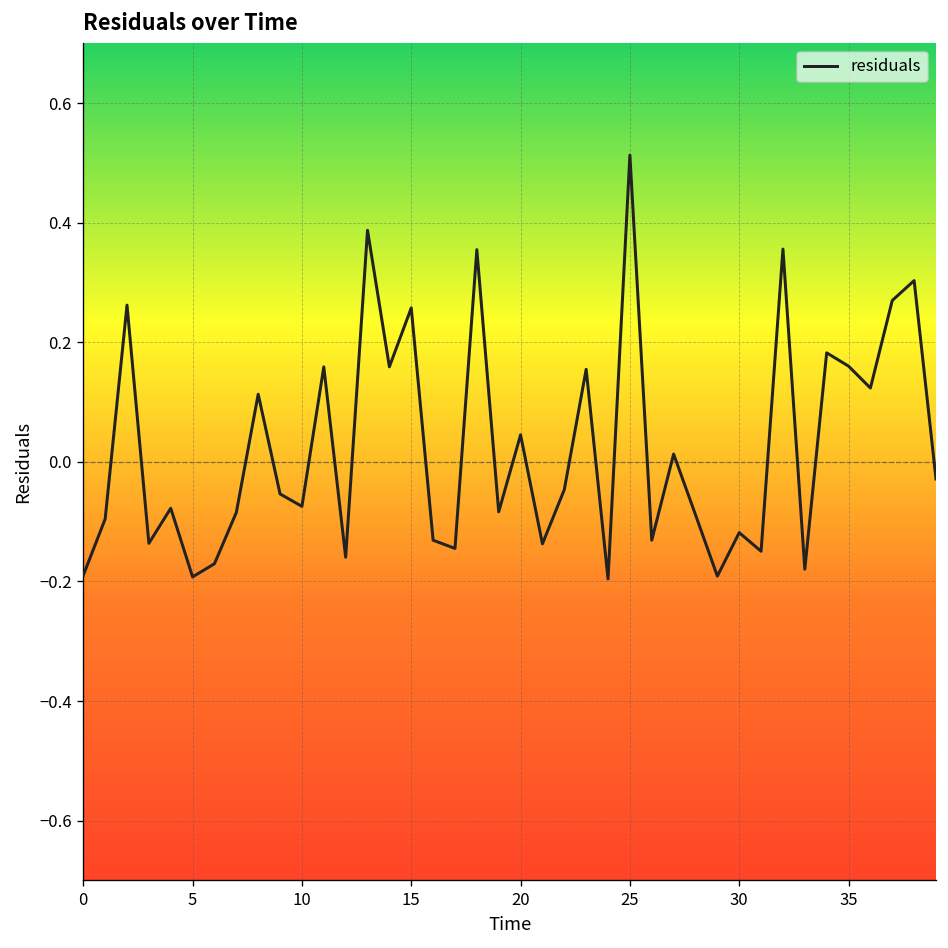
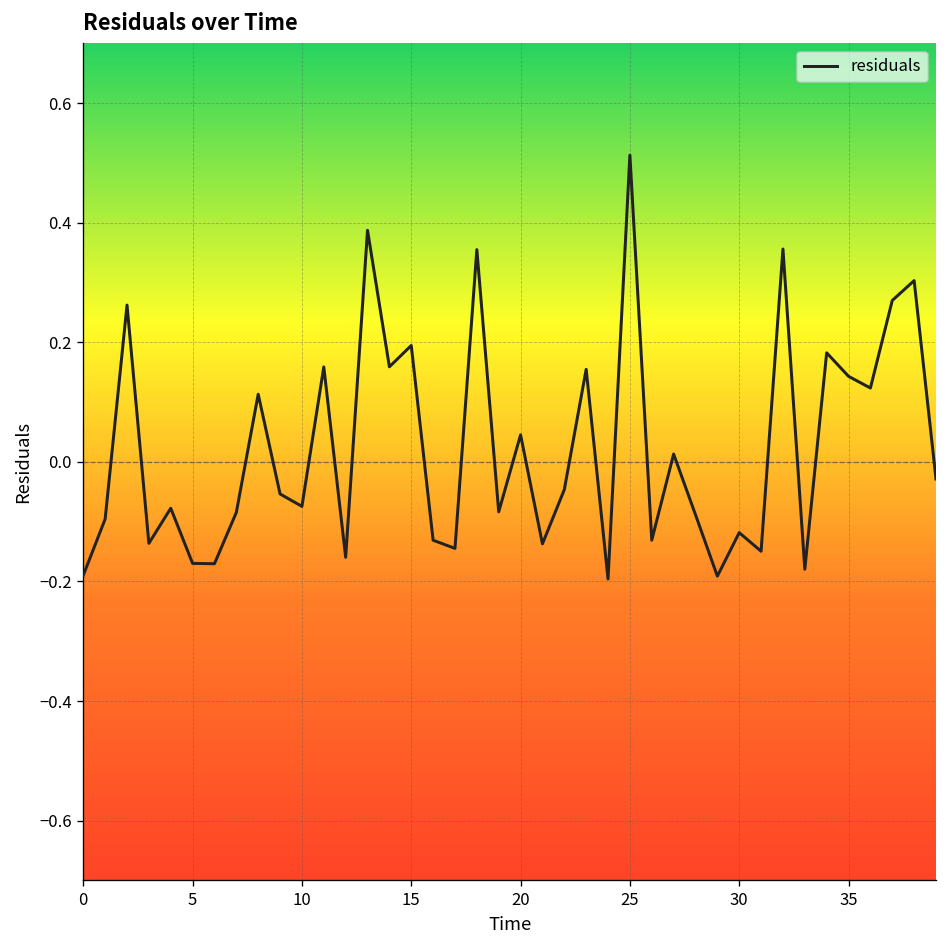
5: -0.19 -> -0.17
15: 0.26 -> 0.19
35: 0.16 -> 0.14
